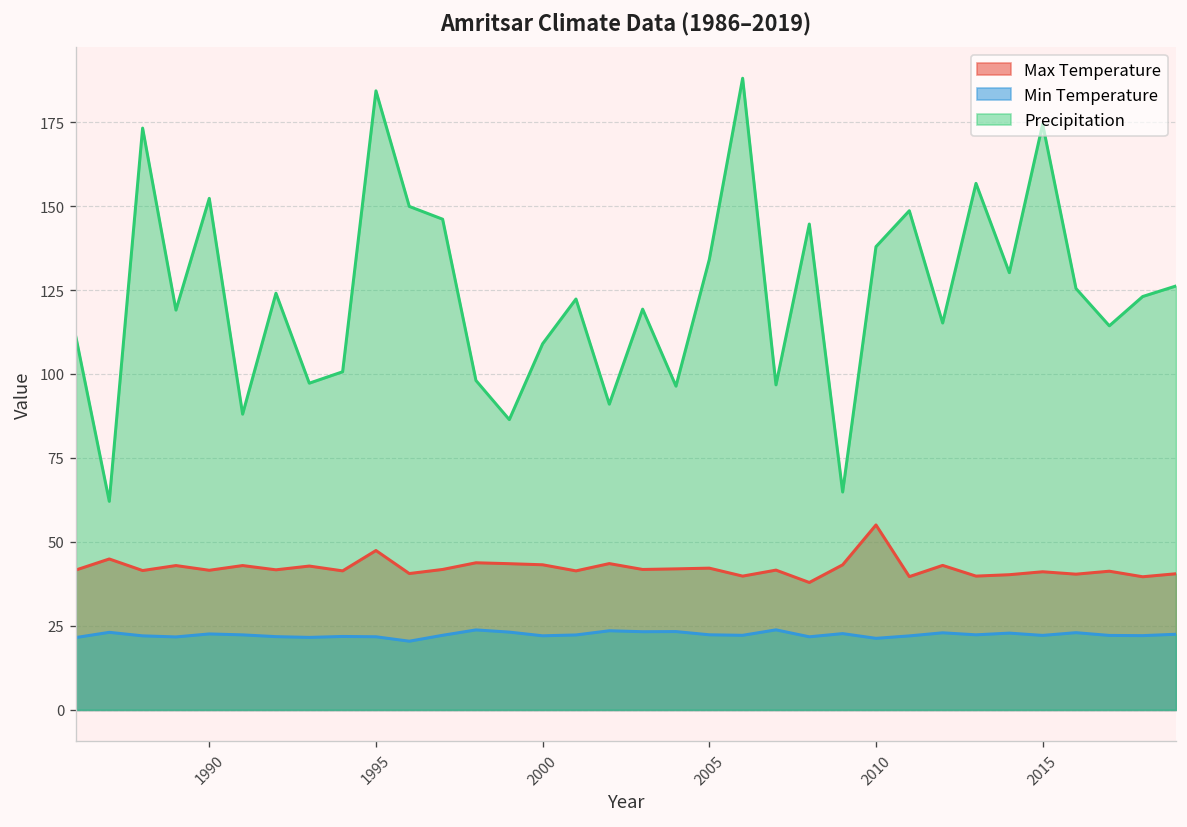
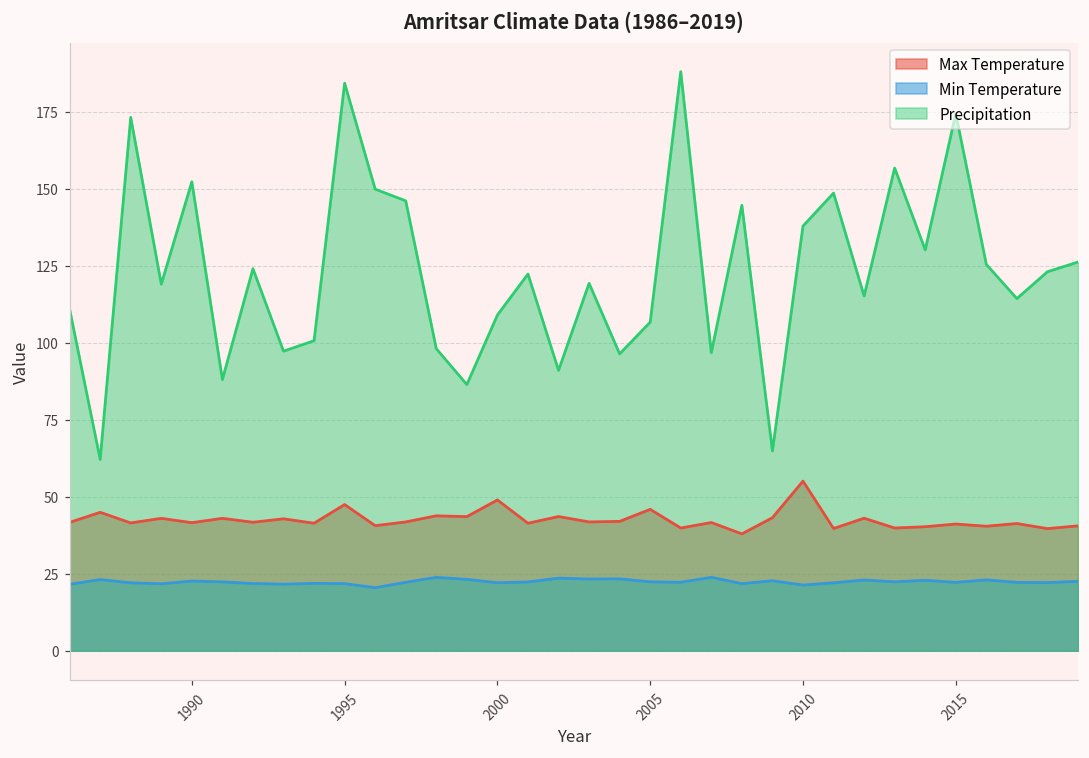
Max Temperature, 2000: 43 -> 49
Max Temperature, 2005: 42 -> 46
Precipitation, 2005: 134 -> 107
